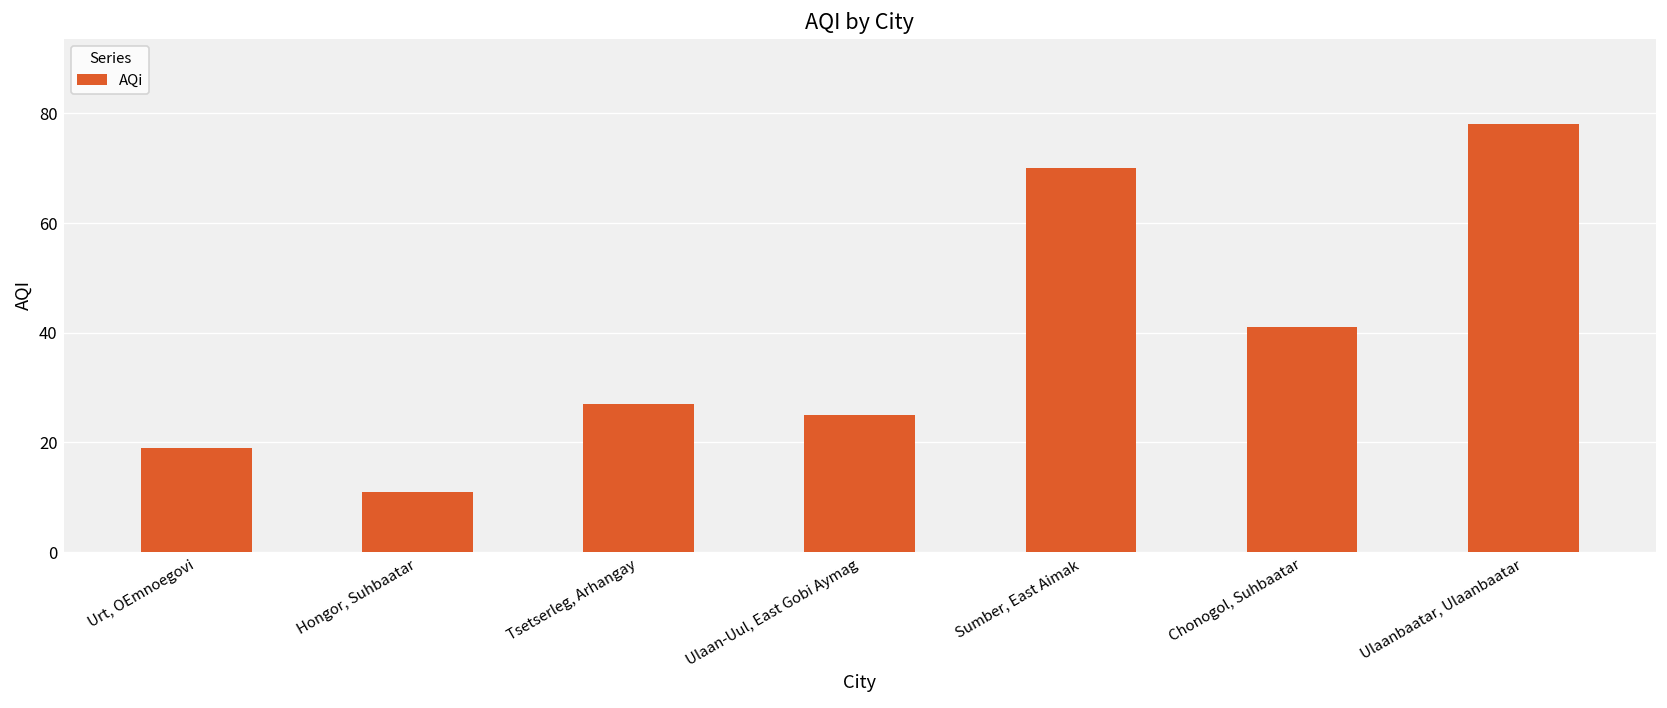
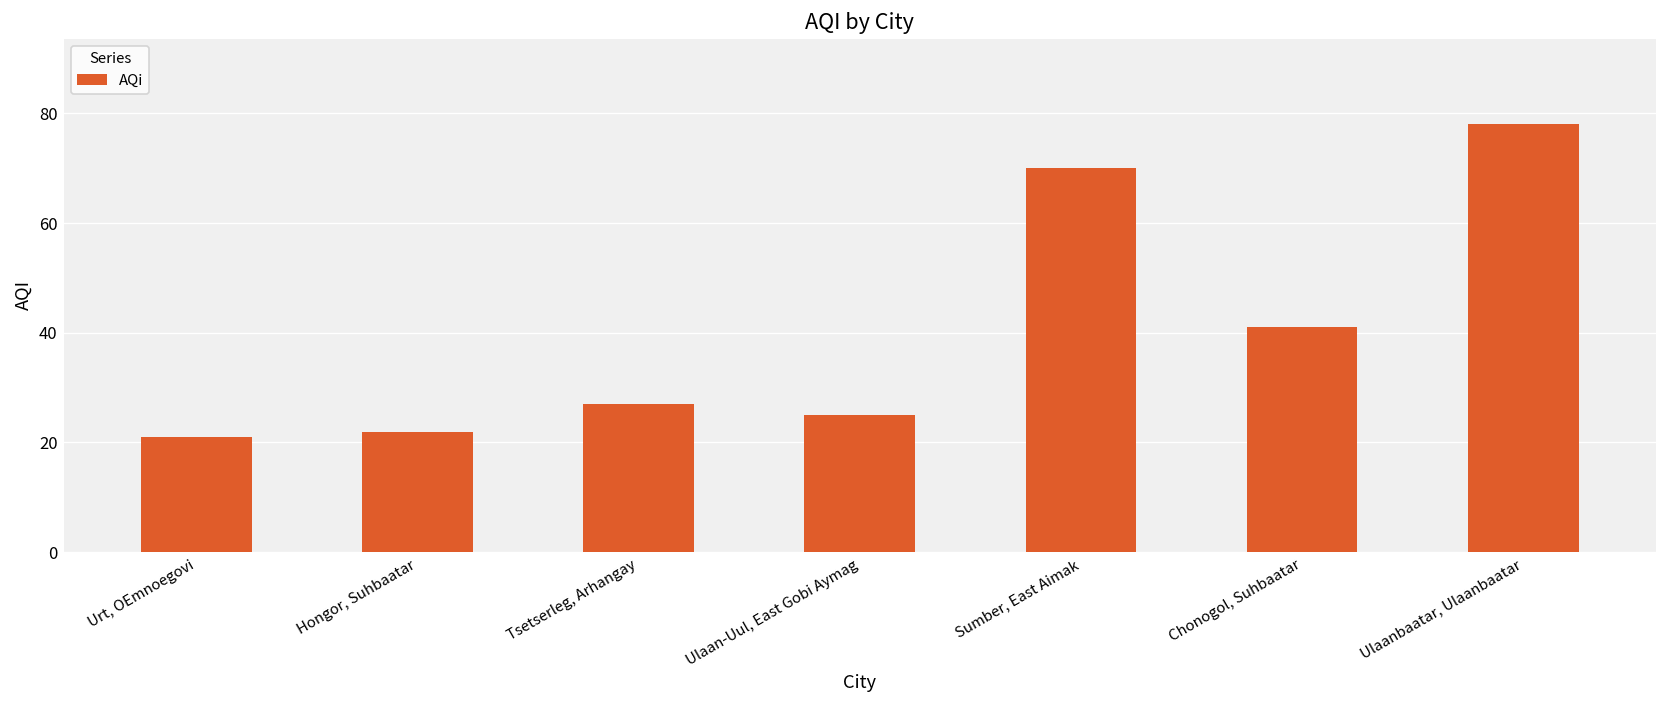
Urt, OEmnoegovi: 19 -> 21
Hongor, Suhbaatar: 11 -> 22
